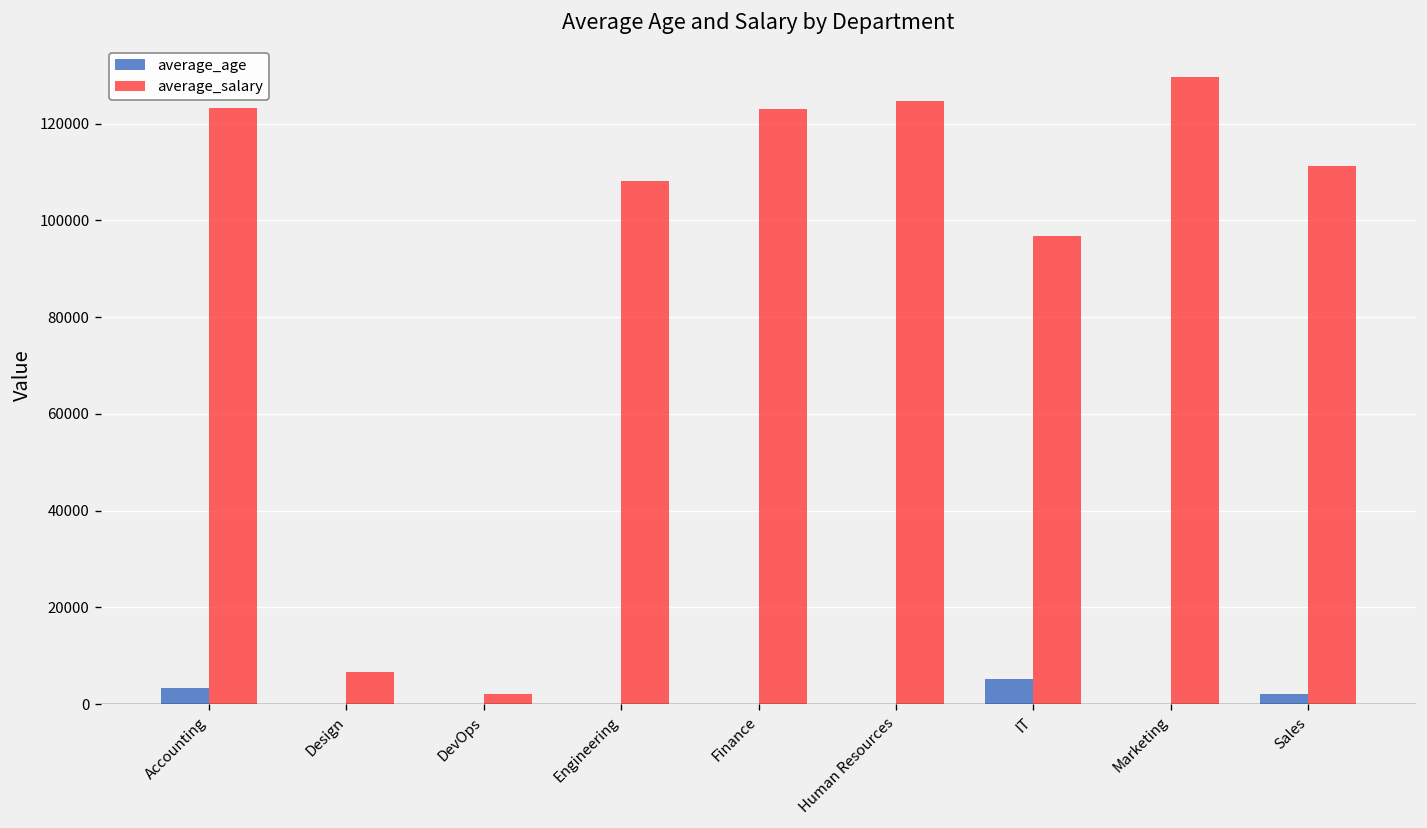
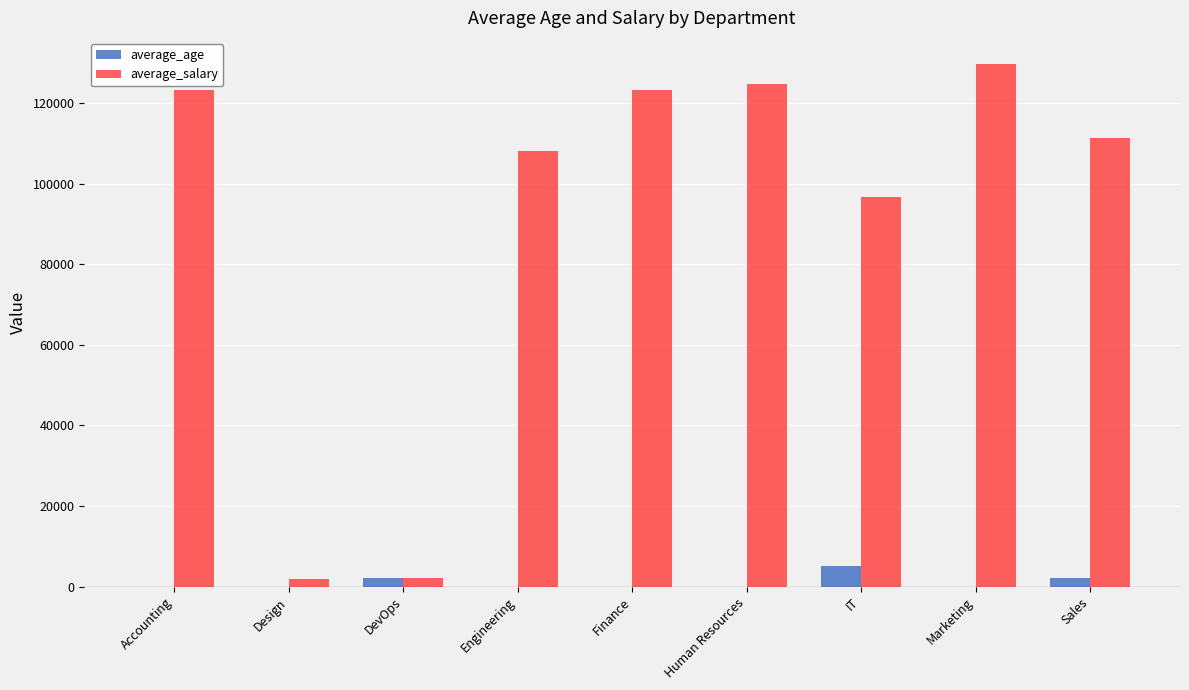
average_age, Accounting: 3000 -> 0
average_salary, Design: 7000 -> 2000
average_age, DevOps: 0 -> 2000
